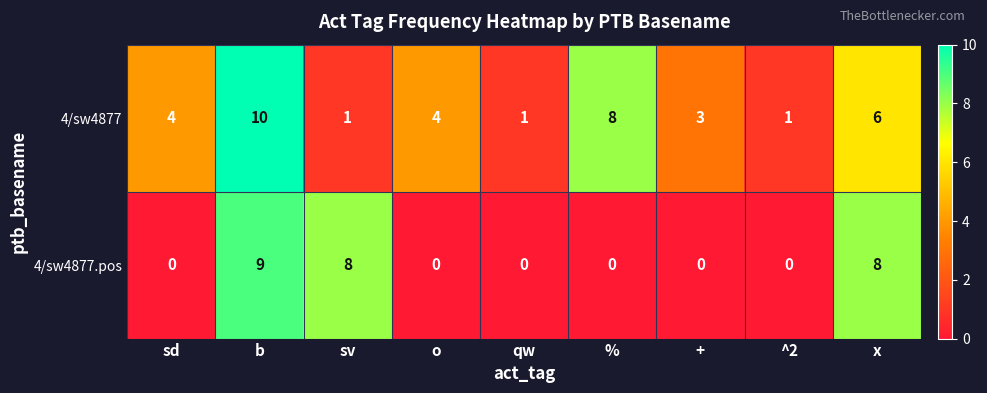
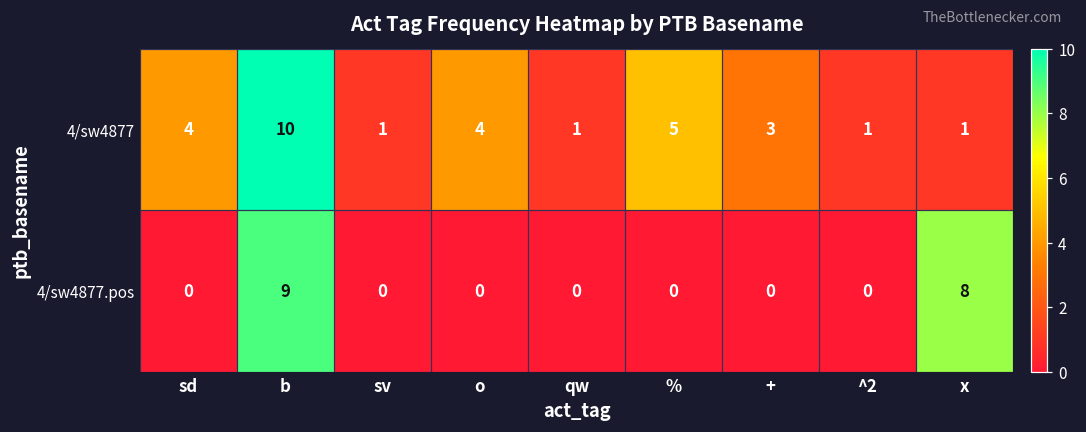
4/sw4877, %: 8 -> 5
4/sw4877, x: 6 -> 1
4/sw4877.pos, sv: 8 -> 0
